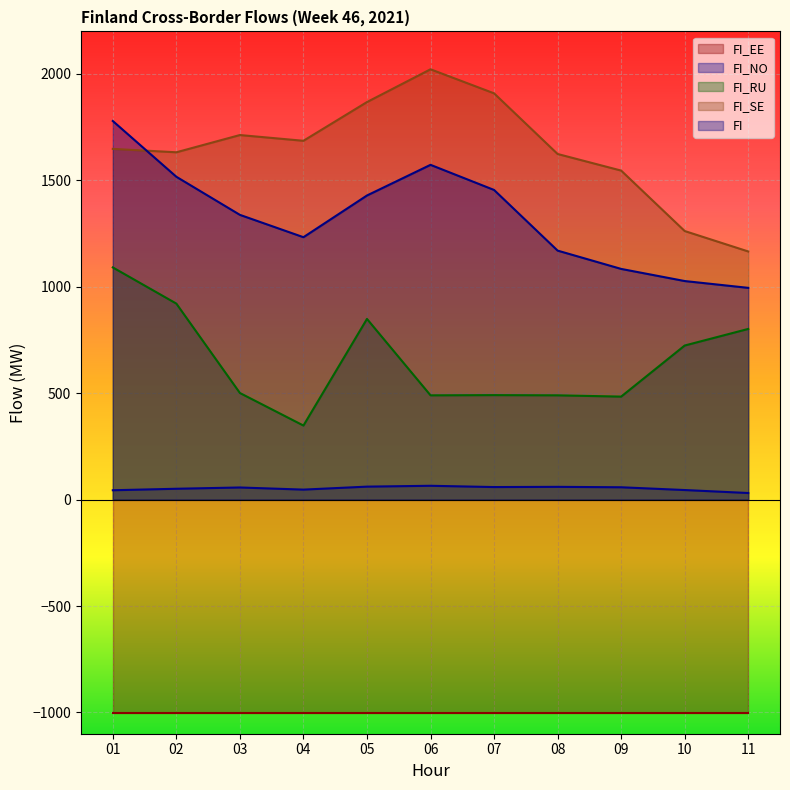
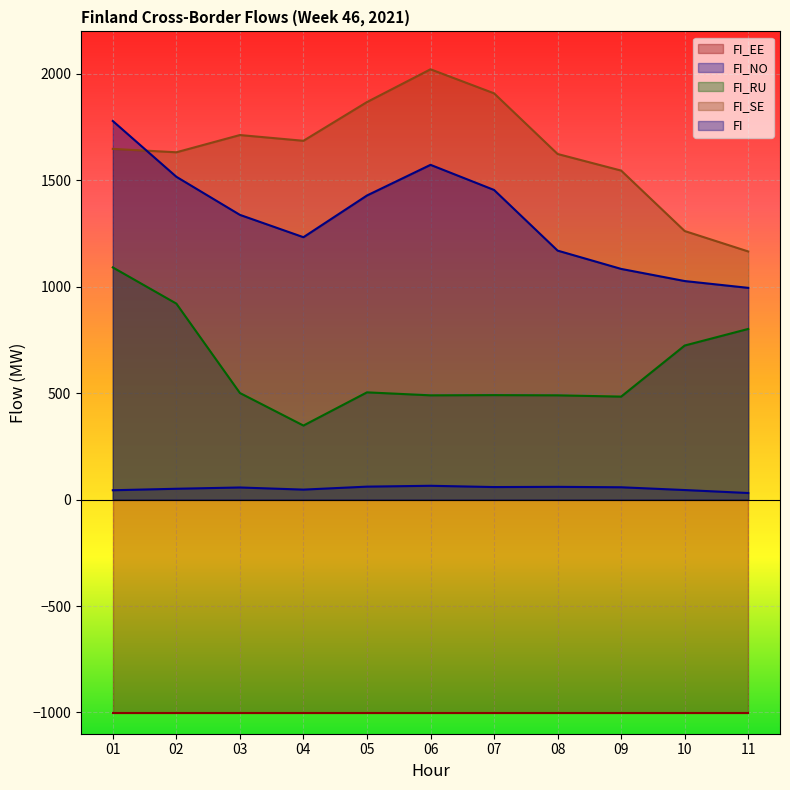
FI_RU, 05: 850 -> 500
